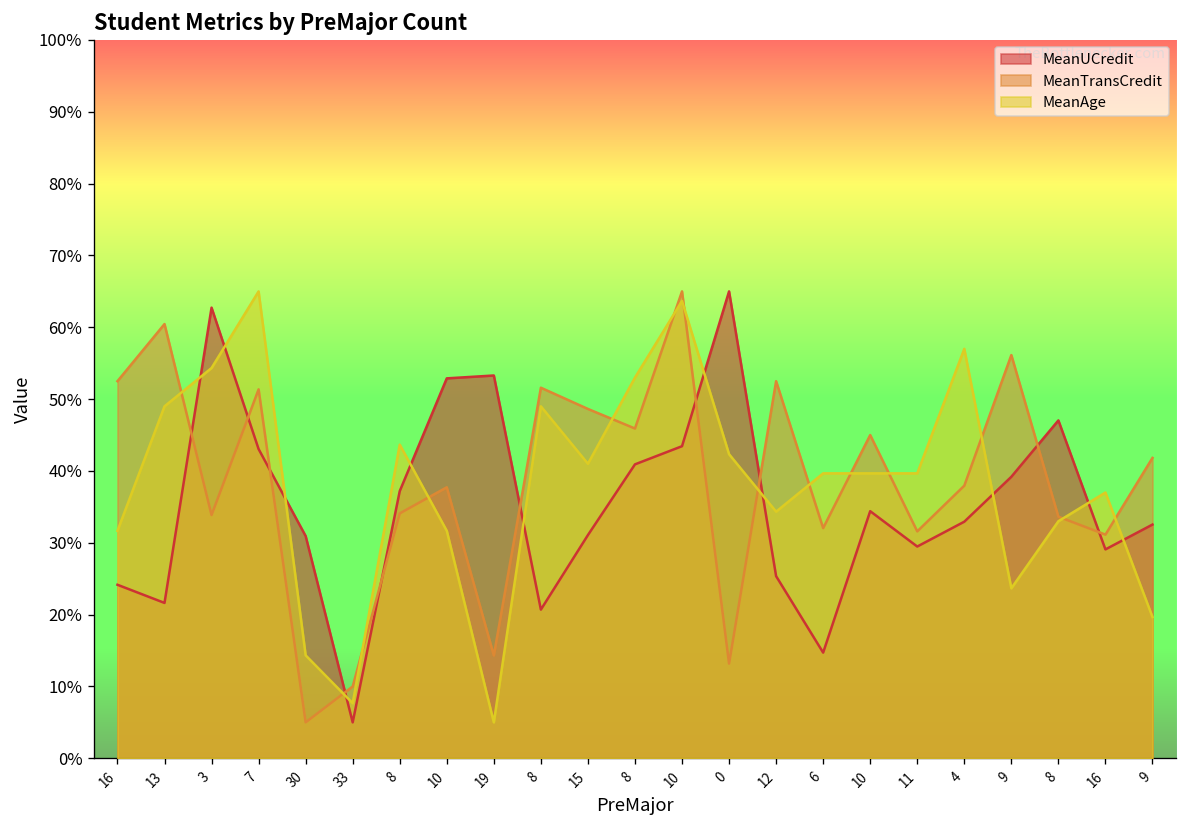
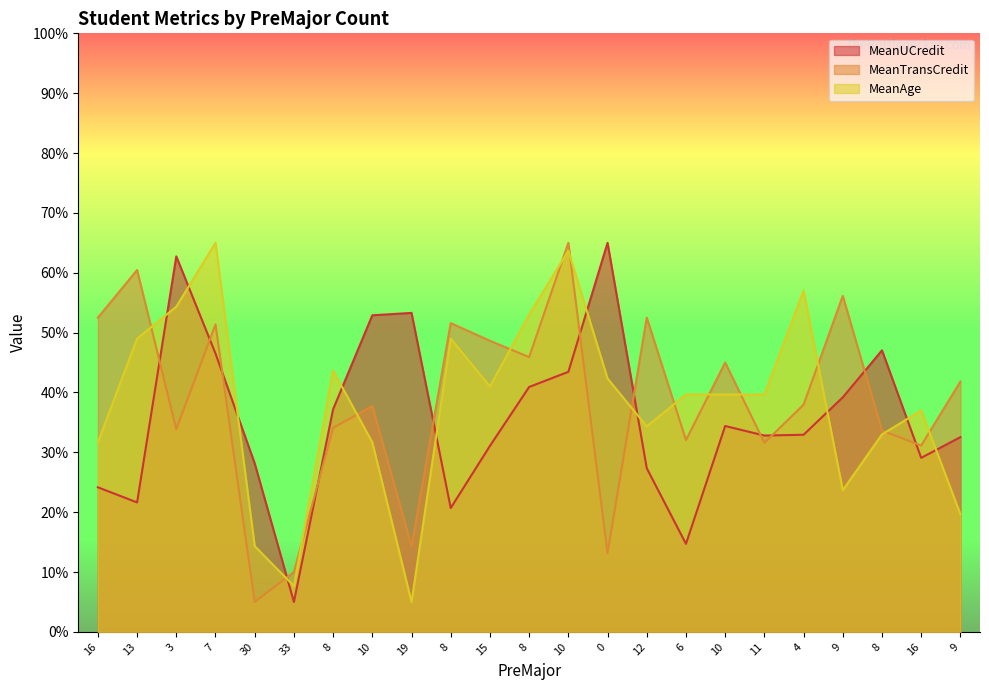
MeanUCredit, 7: 43% -> 47%
MeanUCredit, 30: 31% -> 28%
MeanUCredit, 12: 25% -> 27%
MeanUCredit, 11: 29% -> 33%
